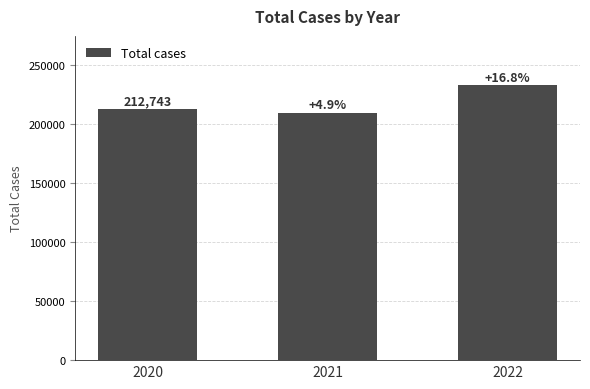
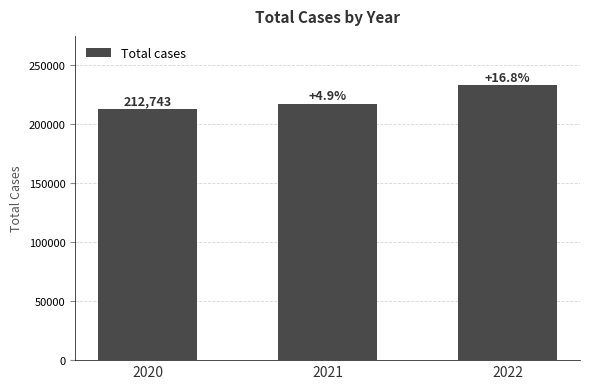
2021: 209000 -> 217000
